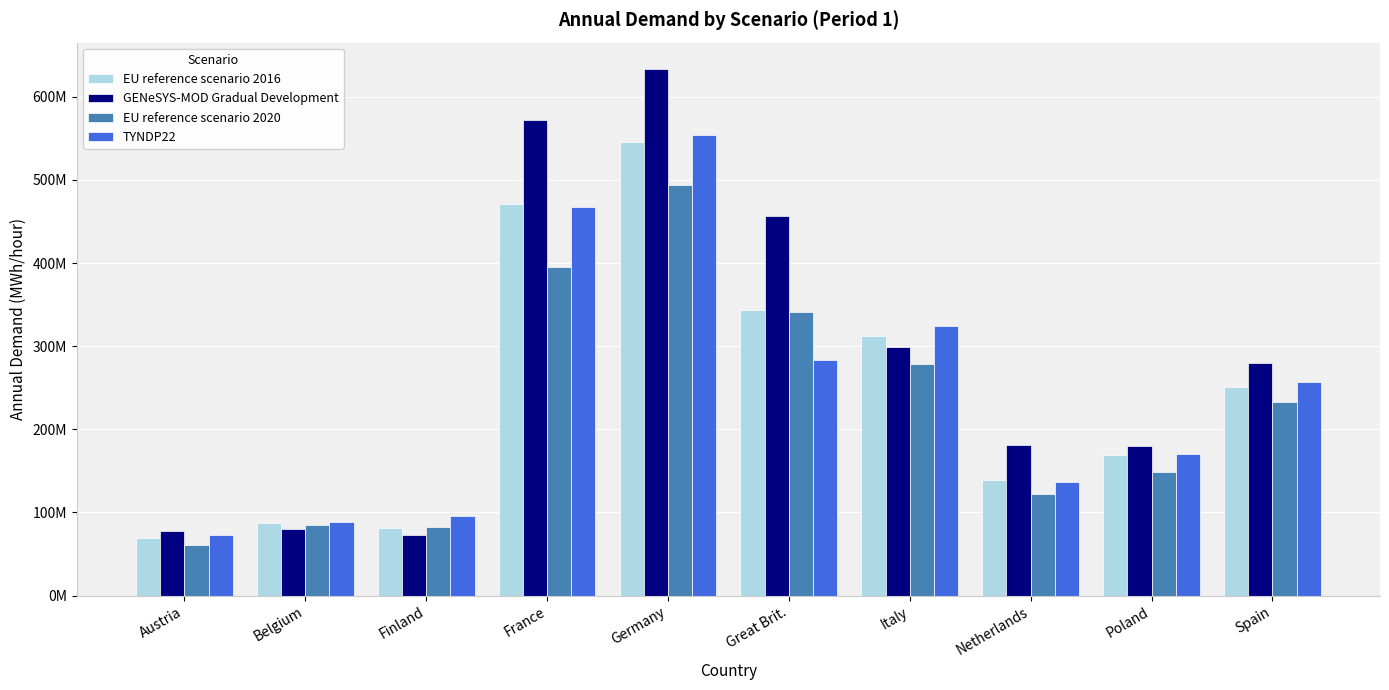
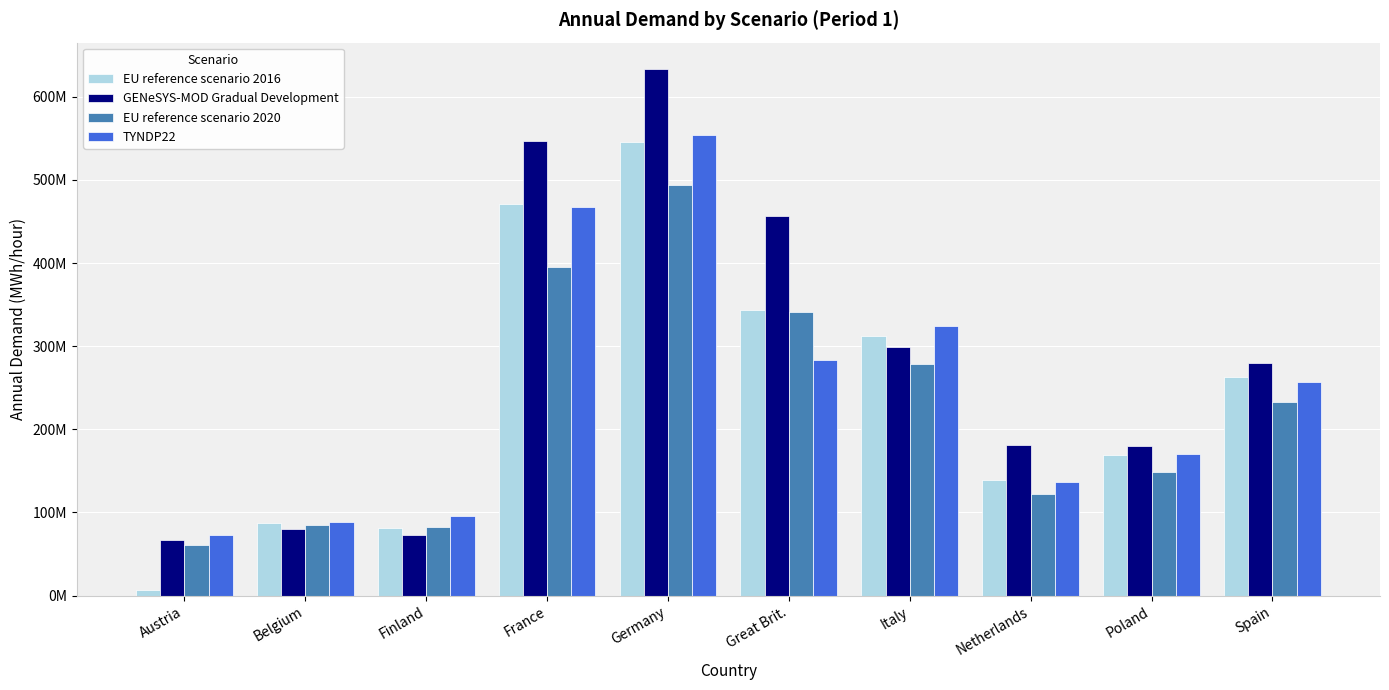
EU reference scenario 2016, Austria: 70000000 -> 10000000
GENeSYS-MOD Gradual Development, Austria: 80000000 -> 70000000
GENeSYS-MOD Gradual Development, France: 570000000 -> 550000000
EU reference scenario 2016, Spain: 250000000 -> 260000000
